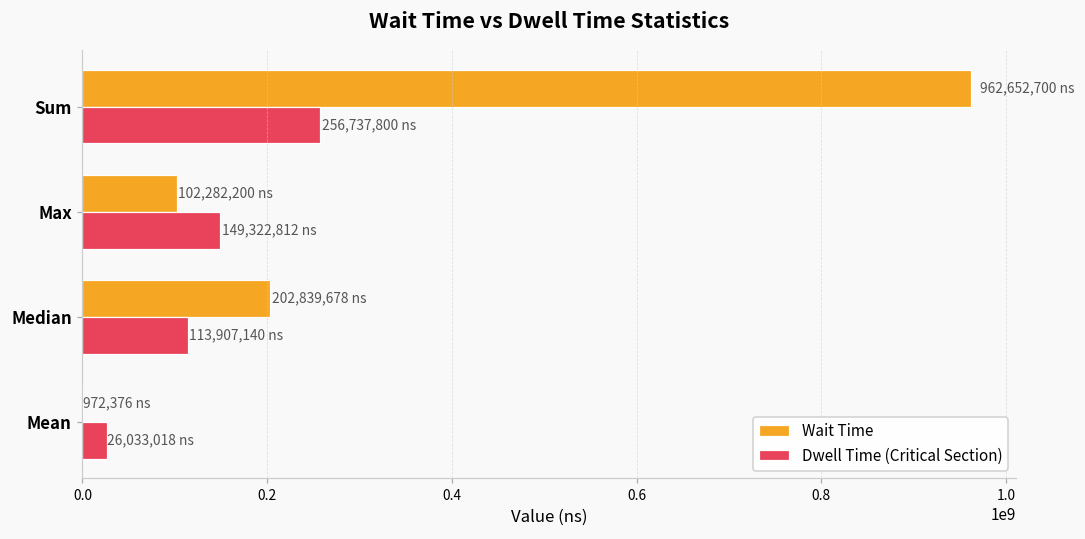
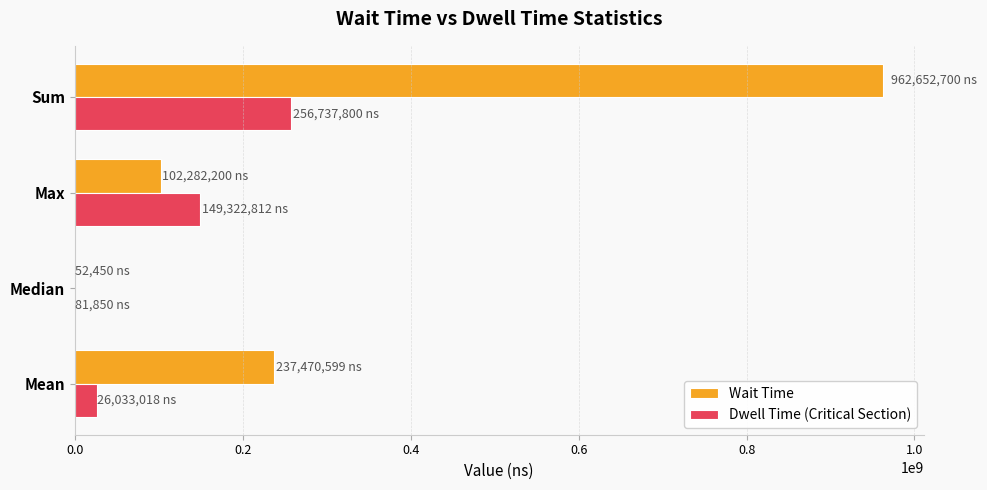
Wait Time, Median: 202,839,678 -> 52,450
Dwell Time (Critical Section), Median: 113,907,140 -> 81,850
Wait Time, Mean: 972,376 -> 237,470,599
